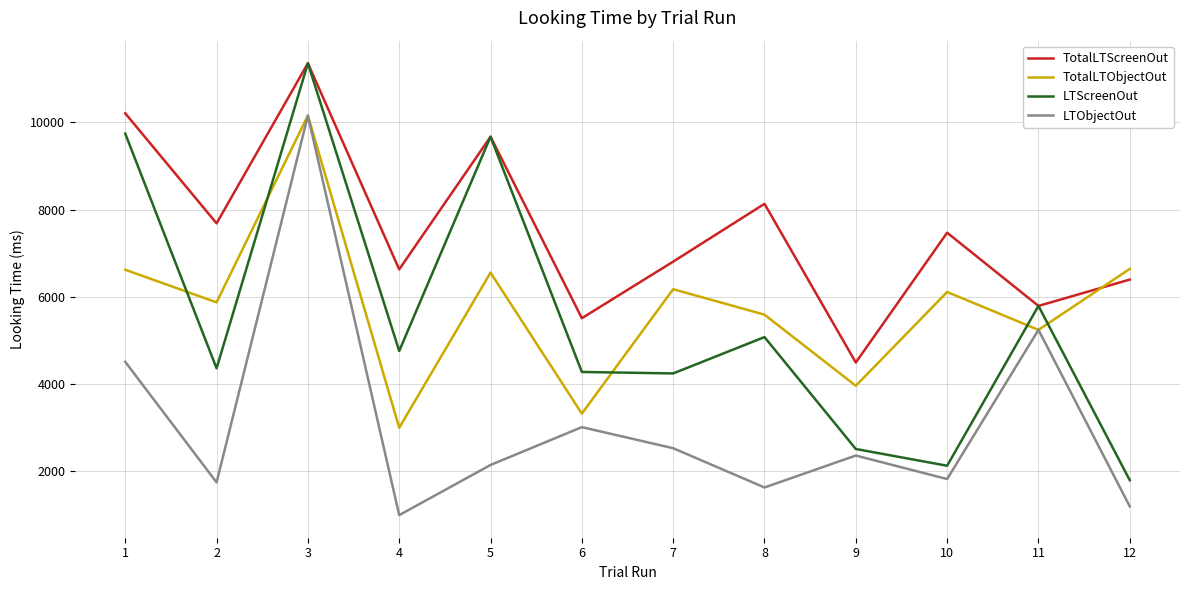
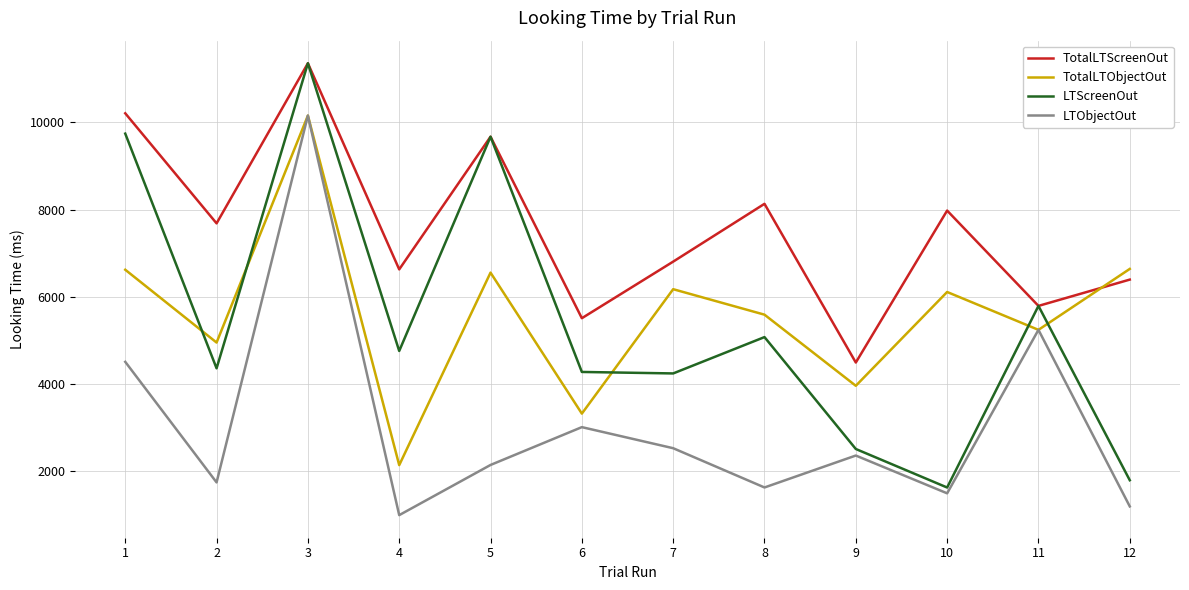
TotalLTObjectOut, 2: 5900 -> 5000
TotalLTObjectOut, 4: 3000 -> 2100
TotalLTScreenOut, 10: 7500 -> 8000
LTScreenOut, 10: 2100 -> 1600
LTObjectOut, 10: 1800 -> 1500
